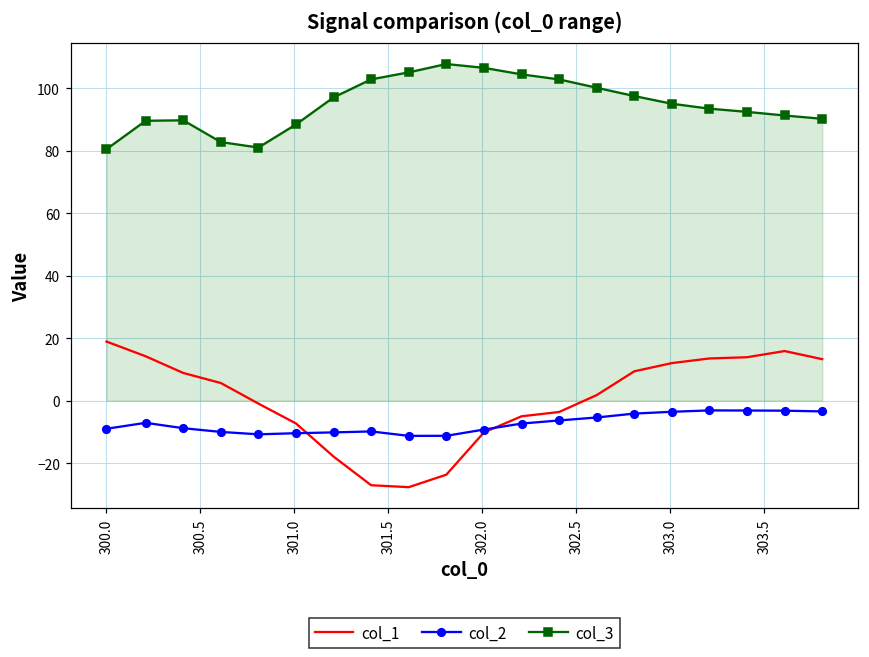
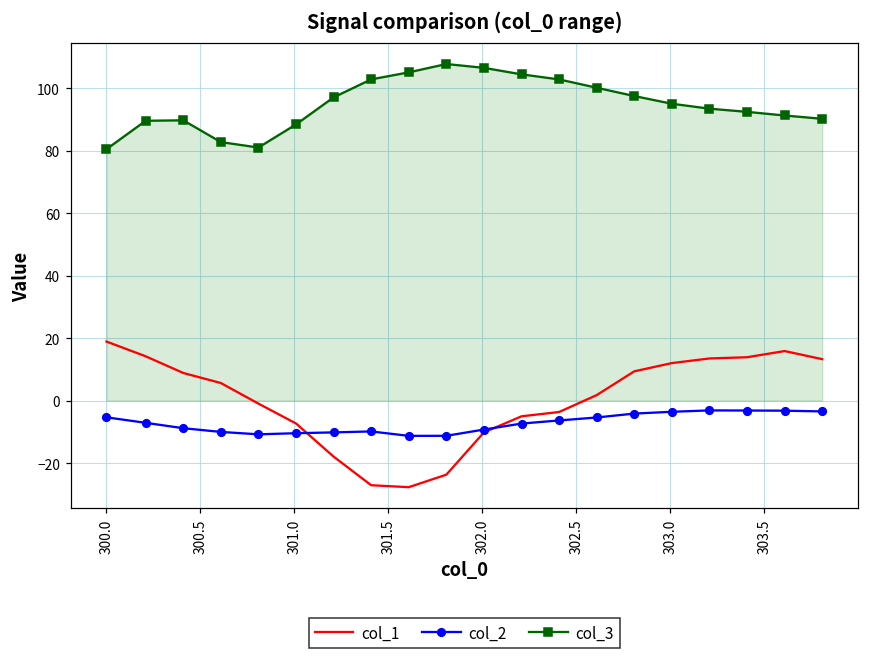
col_2, 300.0: -9 -> -5
